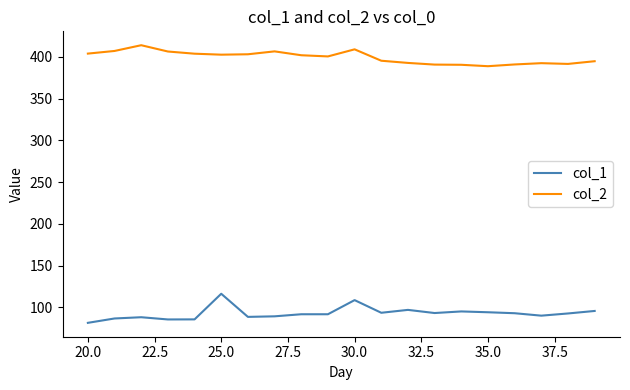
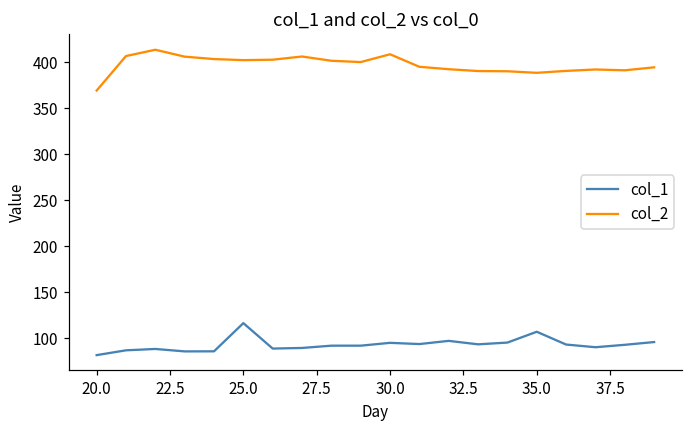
col_2, 20.0: 400 -> 370
col_1, 30.0: 110 -> 90
col_1, 35.0: 90 -> 110
